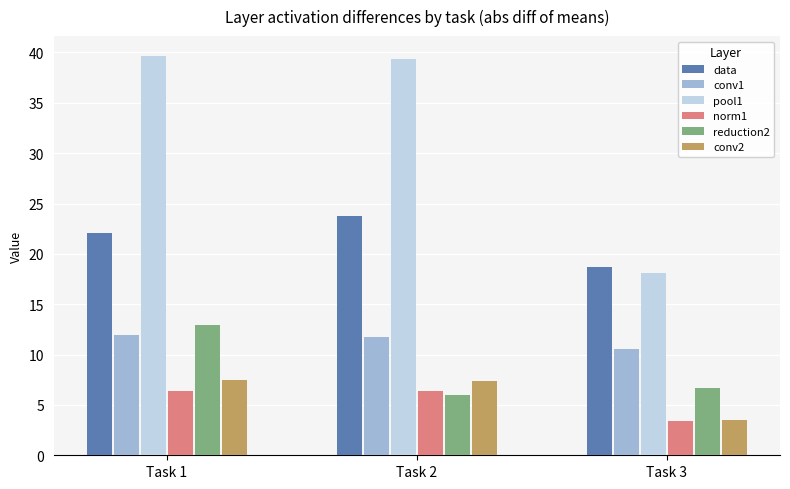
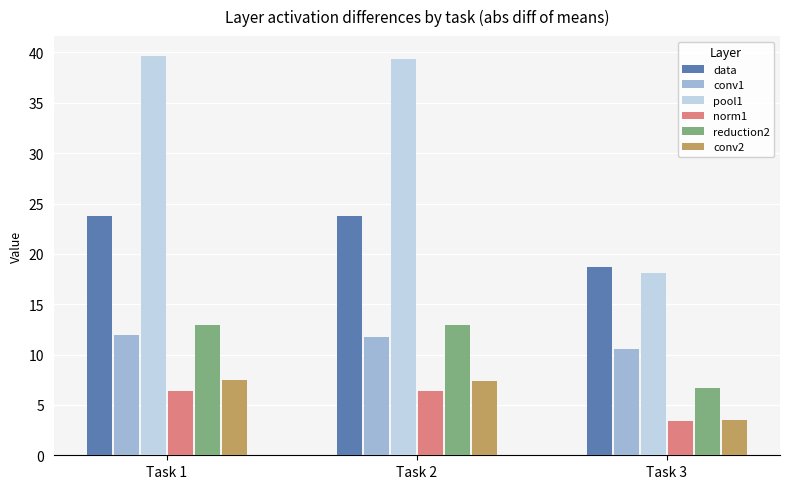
data, Task 1: 22.0 -> 23.7
reduction2, Task 2: 6.0 -> 13.0
